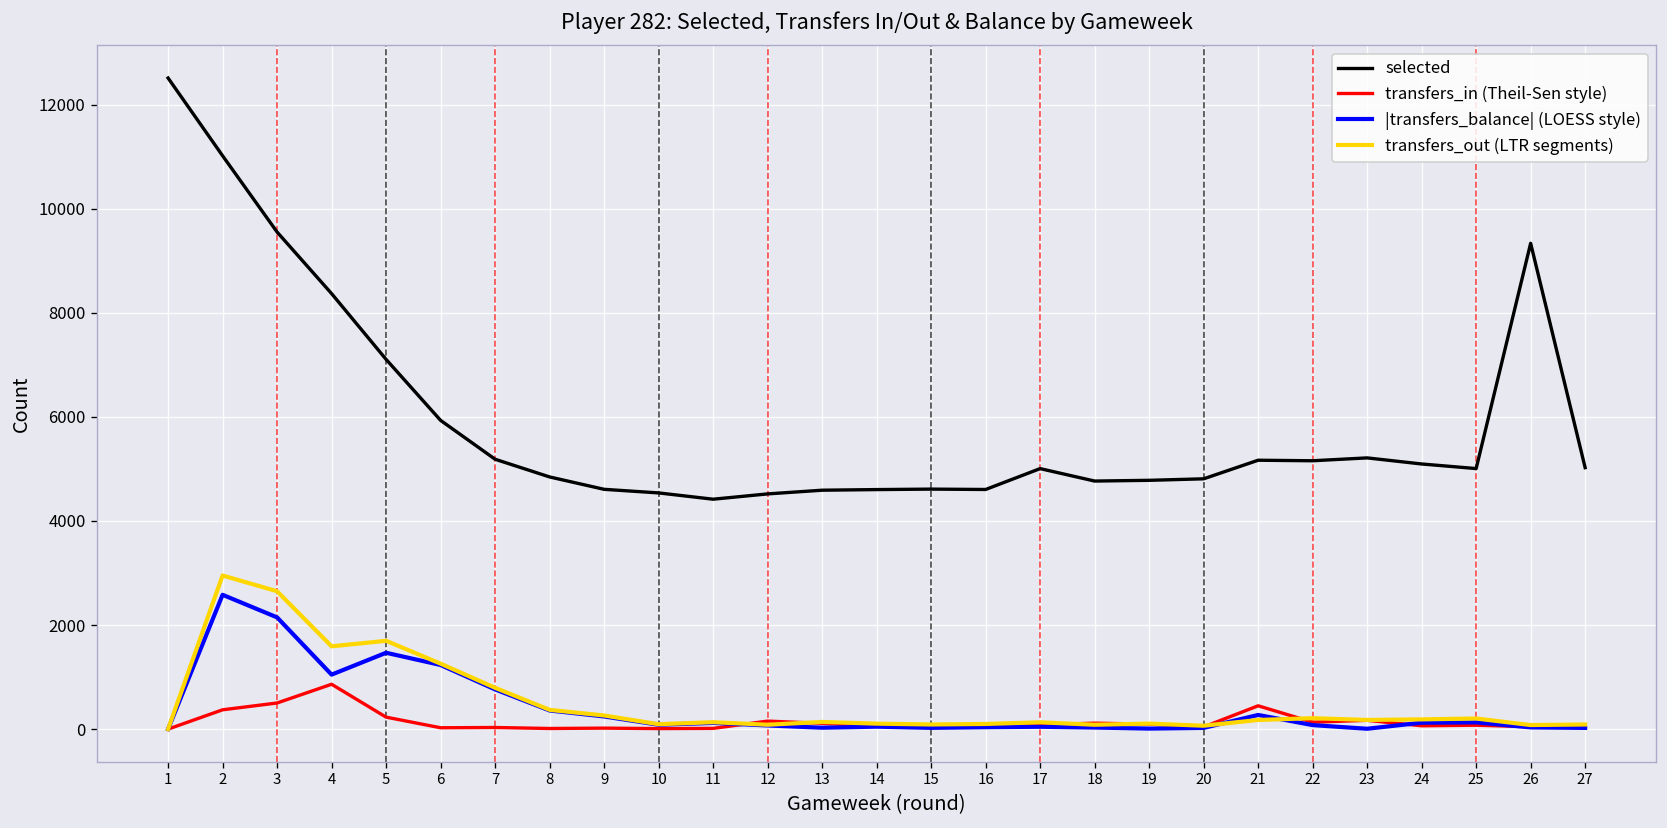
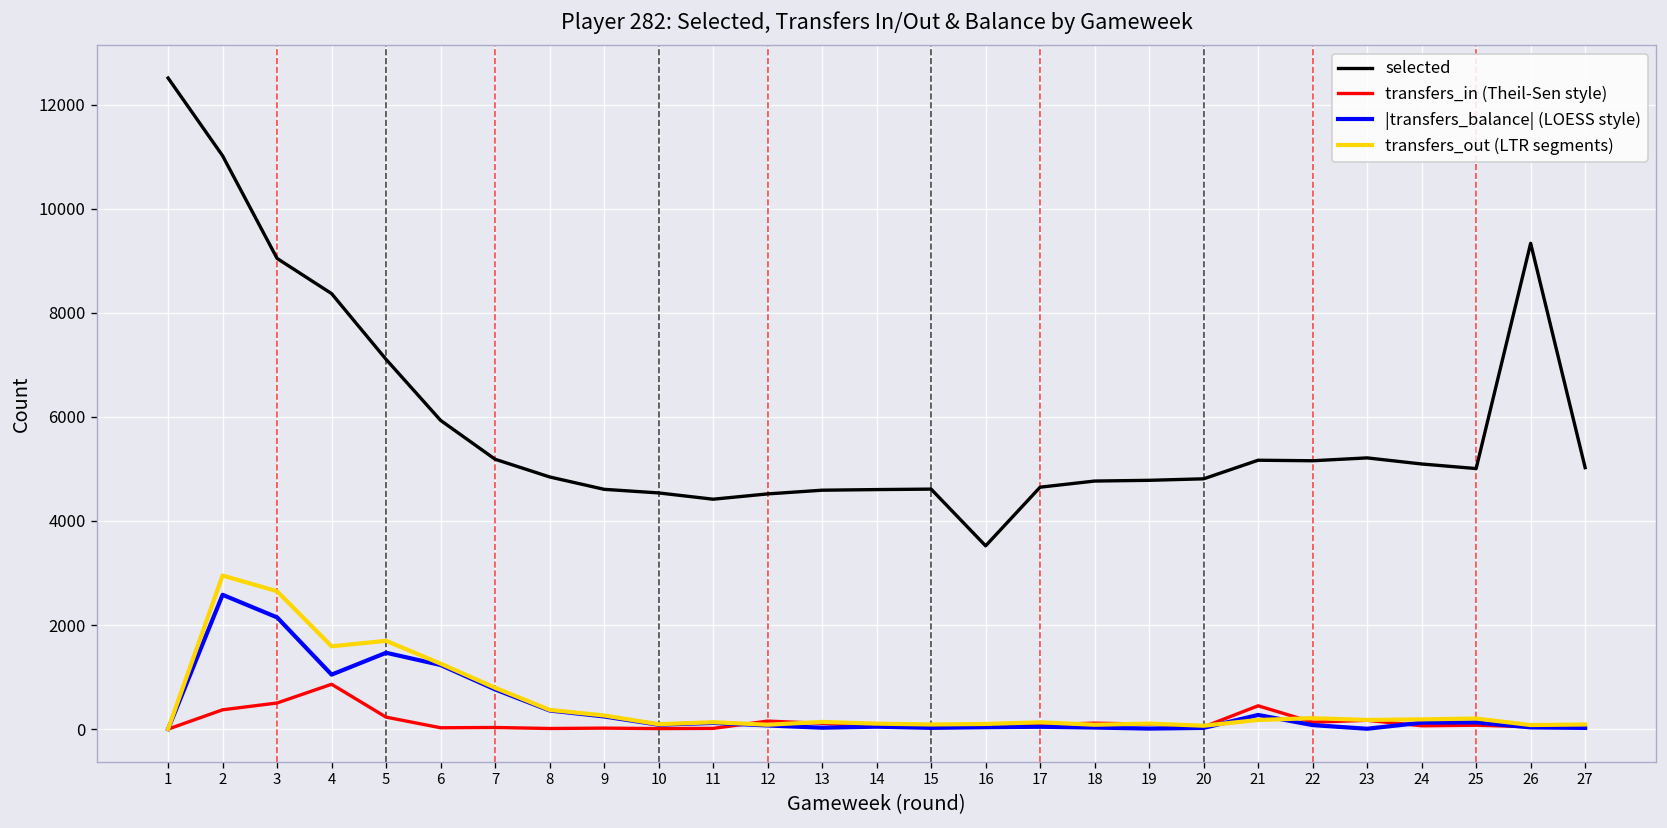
selected, 3: 9600 -> 9000
selected, 16: 4600 -> 3500
selected, 17: 5000 -> 4600
